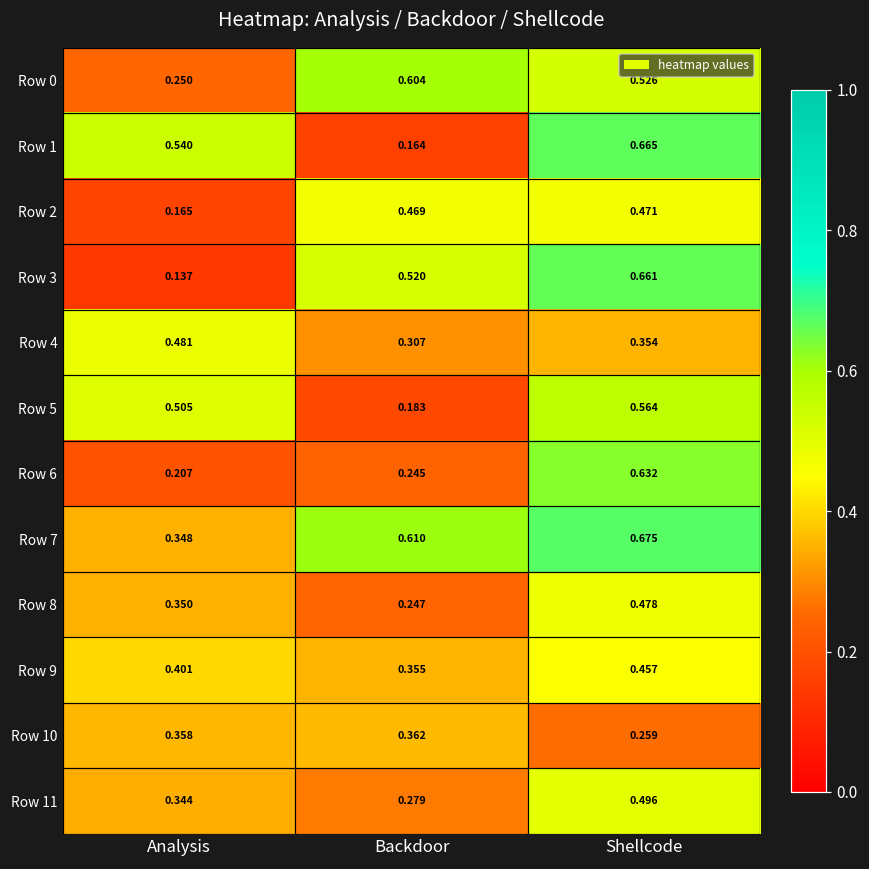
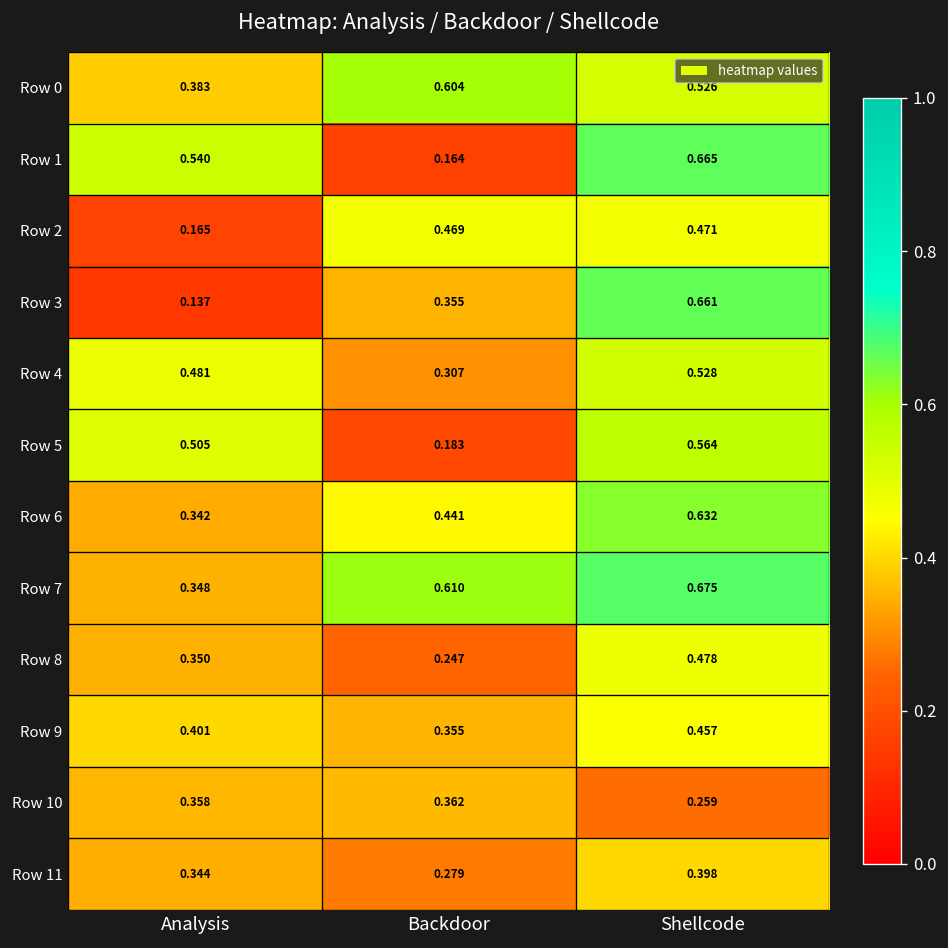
Row 0, Analysis: 0.250 -> 0.383
Row 3, Backdoor: 0.520 -> 0.355
Row 4, Shellcode: 0.354 -> 0.528
Row 6, Analysis: 0.207 -> 0.342
Row 6, Backdoor: 0.245 -> 0.441
Row 11, Shellcode: 0.496 -> 0.398
